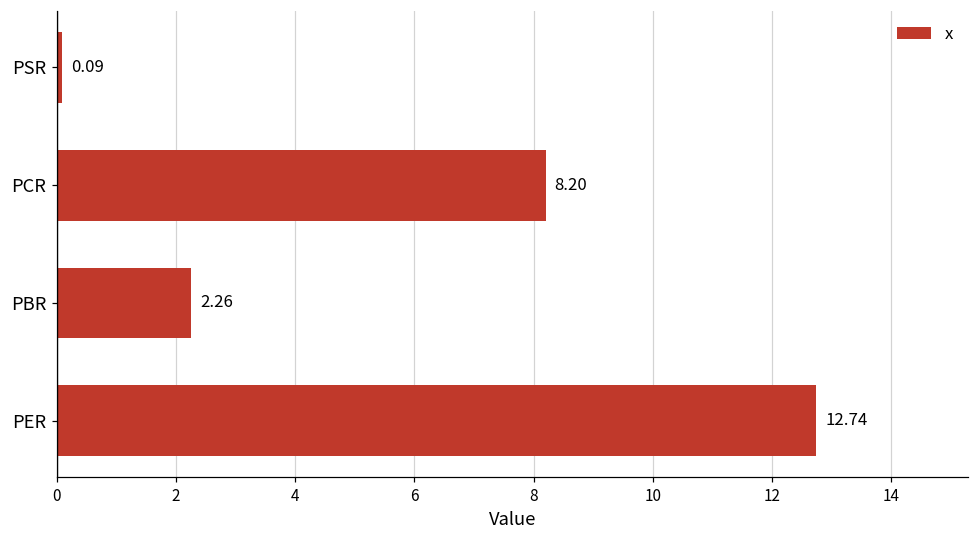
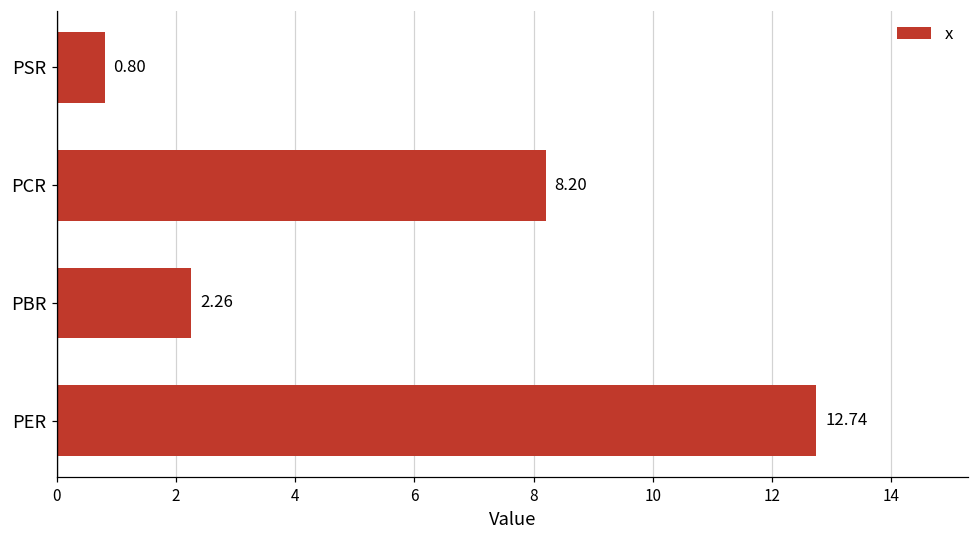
PSR: 0.09 -> 0.80
